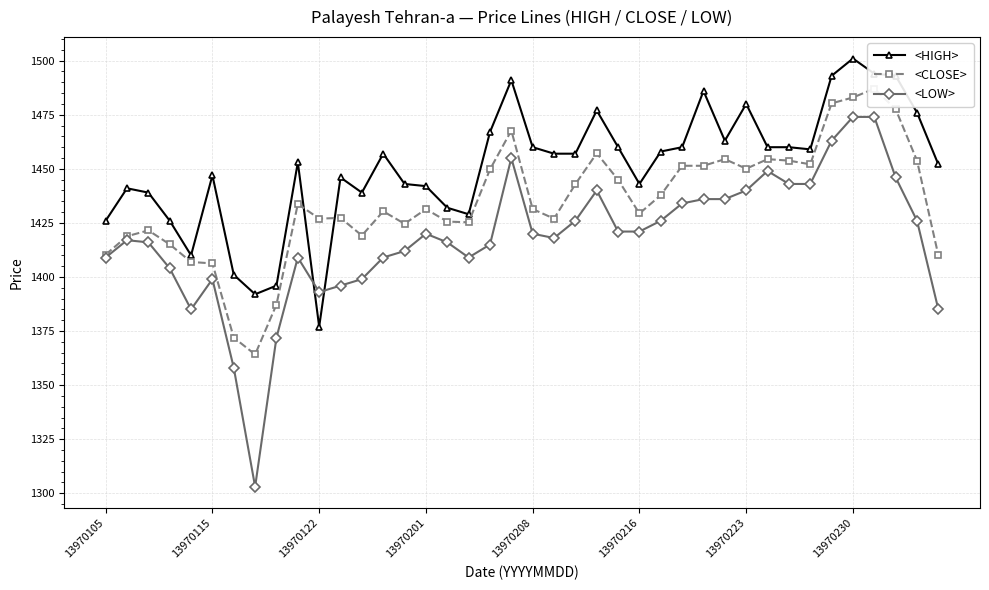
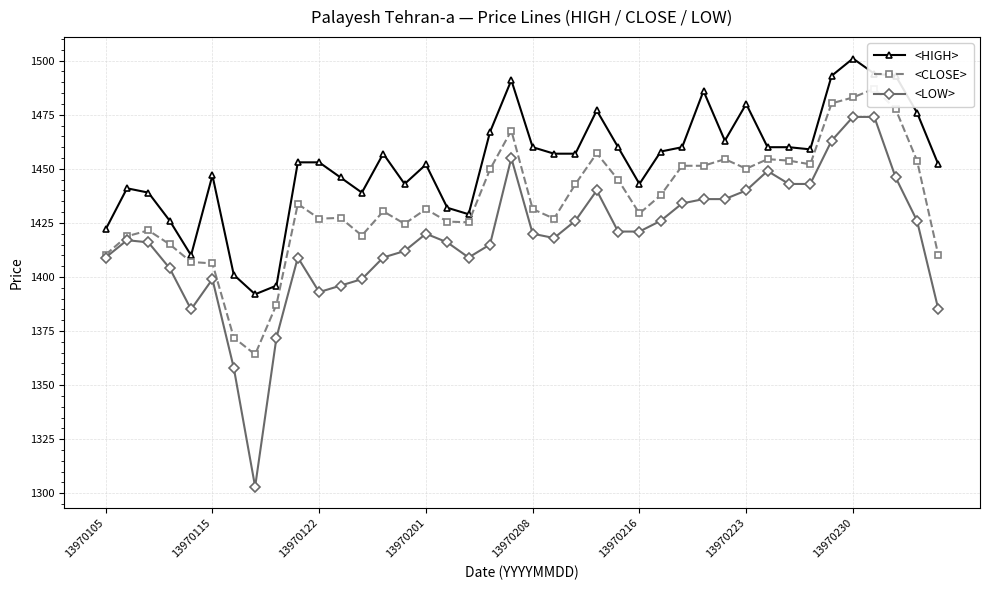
<HIGH>, 13970105: 1426 -> 1422
<HIGH>, 13970122: 1377 -> 1453
<HIGH>, 13970201: 1442 -> 1452
